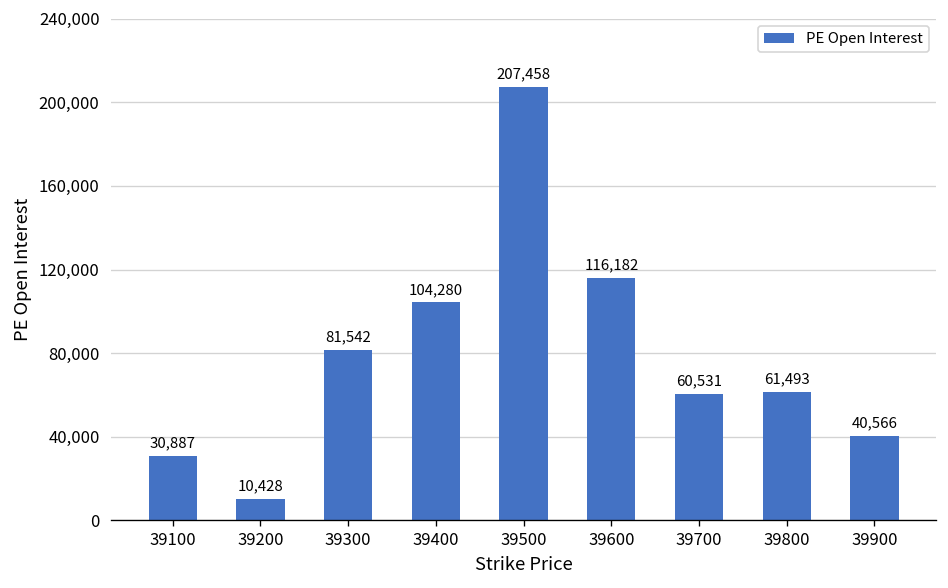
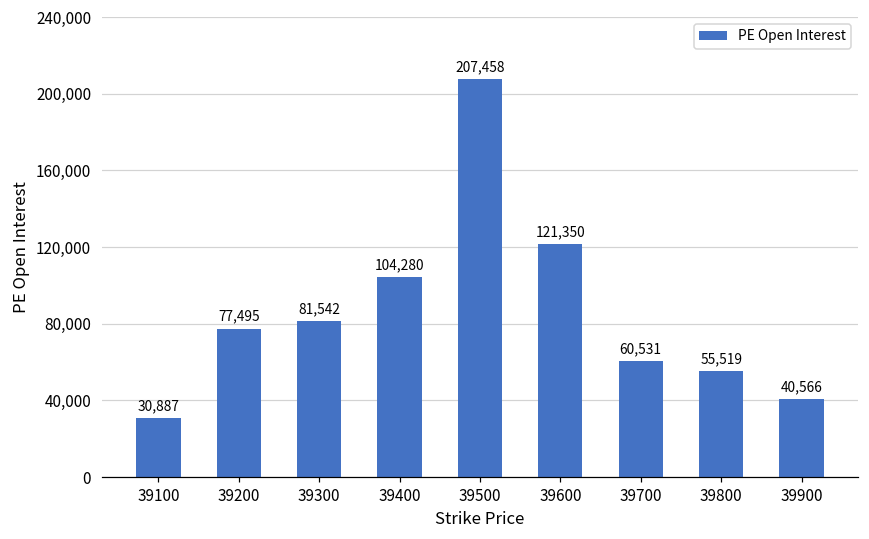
39200: 10,428 -> 77,495
39600: 116,182 -> 121,350
39800: 61,493 -> 55,519
